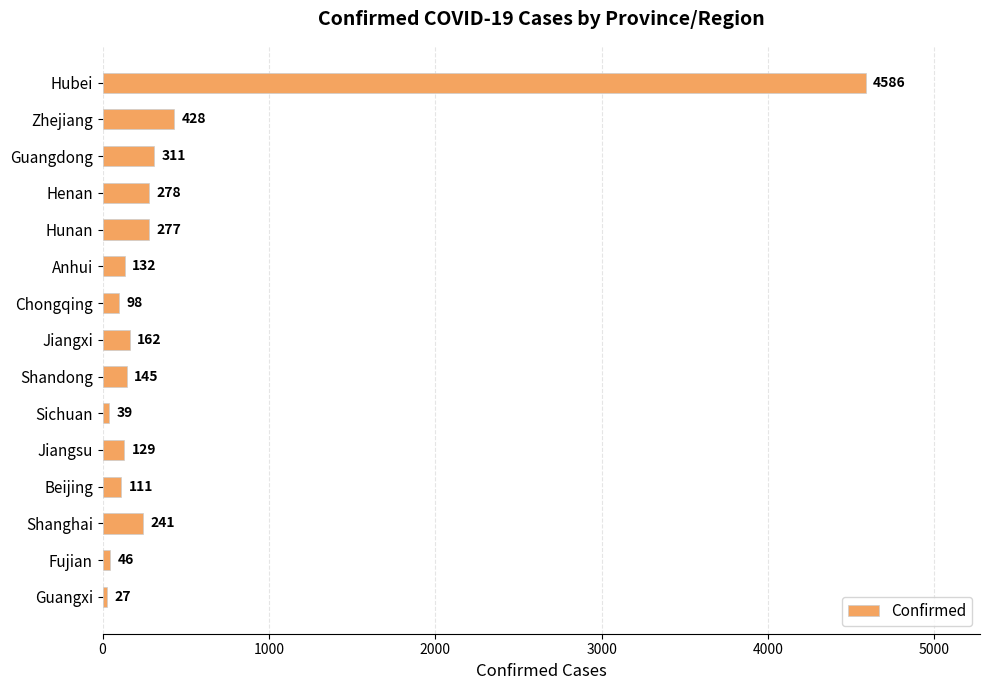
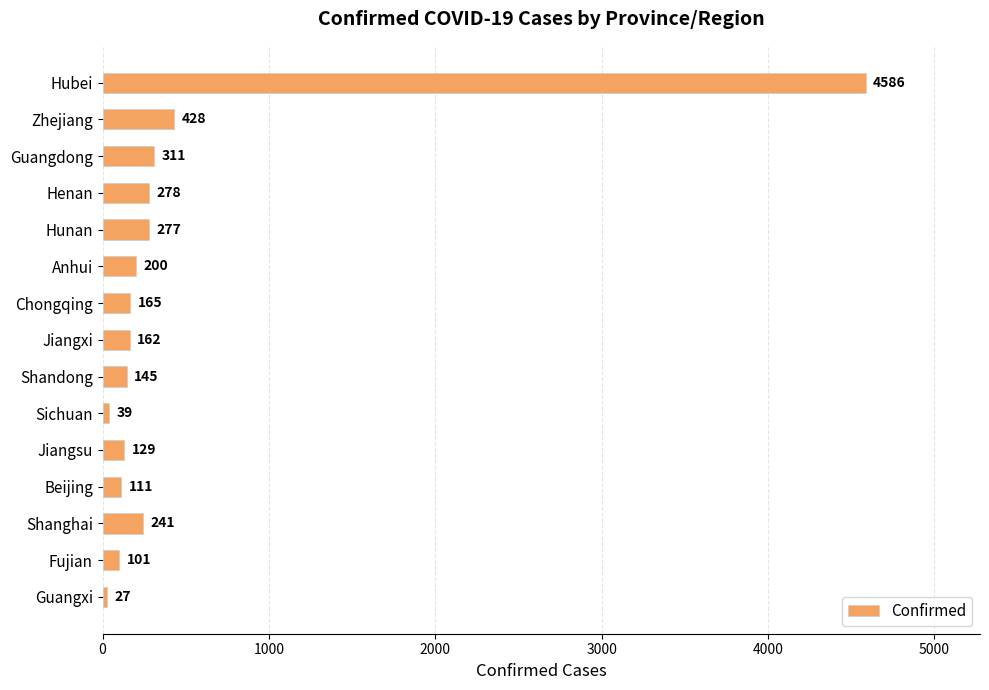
Anhui: 132 -> 200
Chongqing: 98 -> 165
Fujian: 46 -> 101
